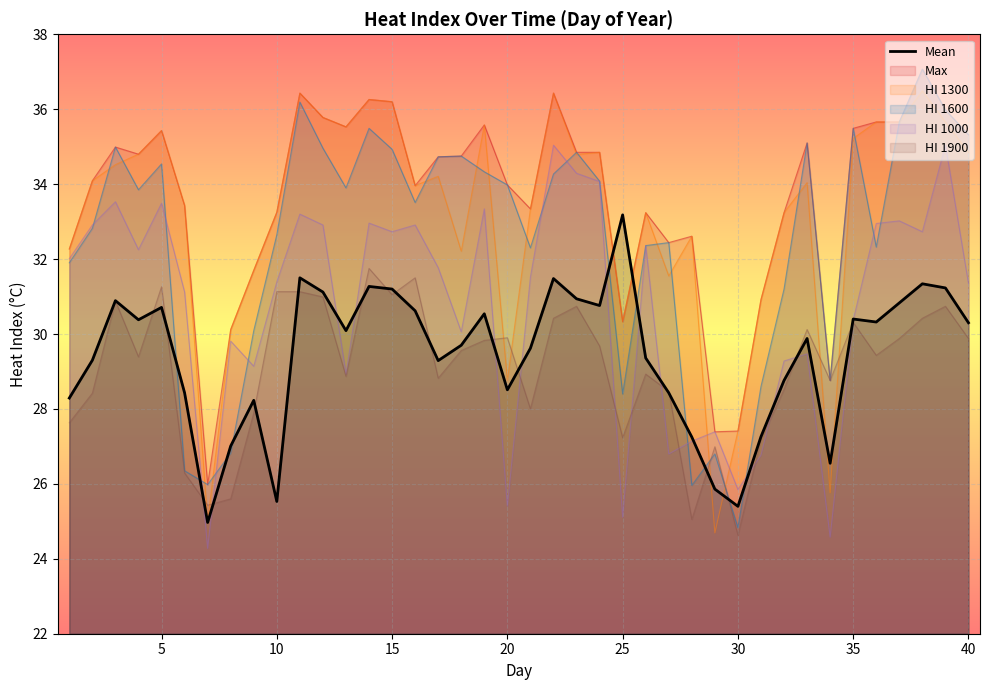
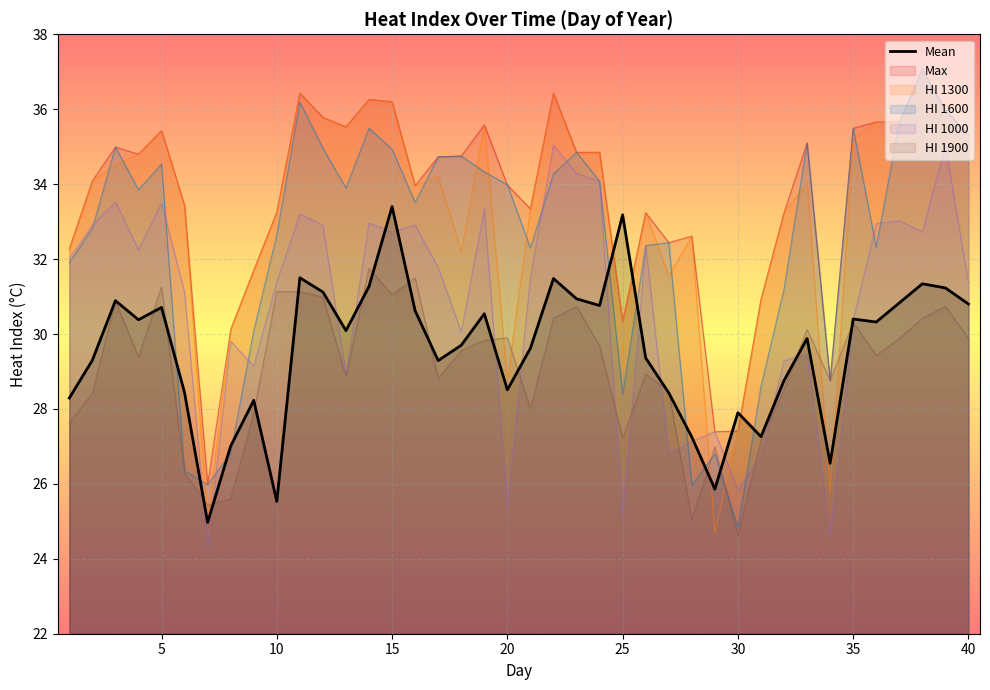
Mean, 15: 31.2 -> 33.4
Mean, 30: 25.4 -> 27.9
Mean, 40: 30.3 -> 30.8
